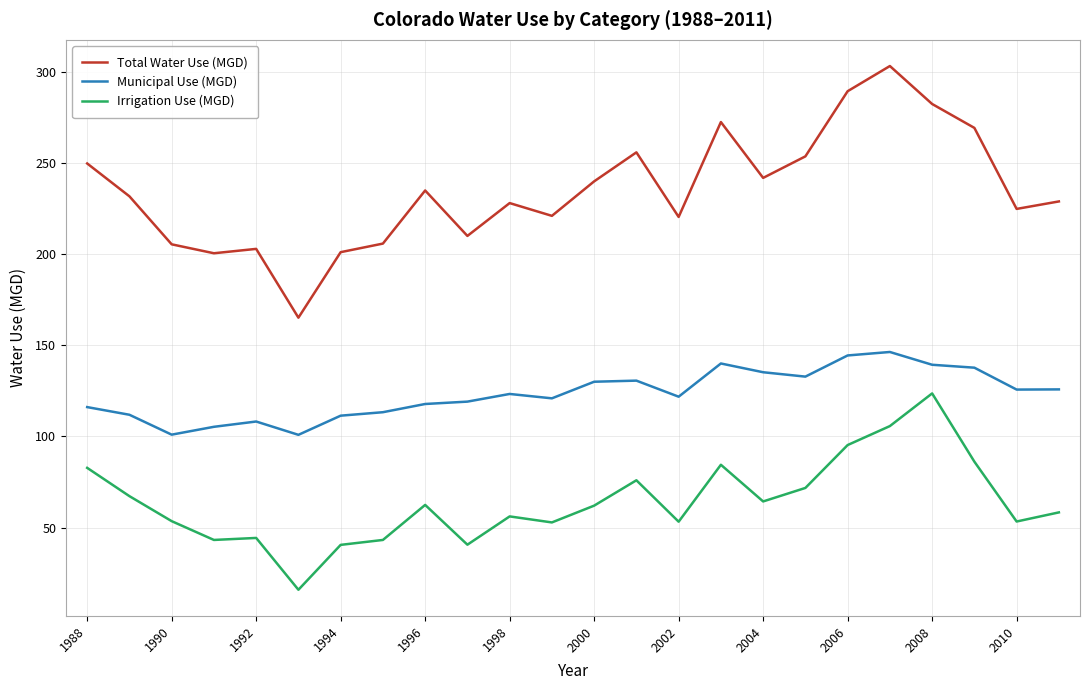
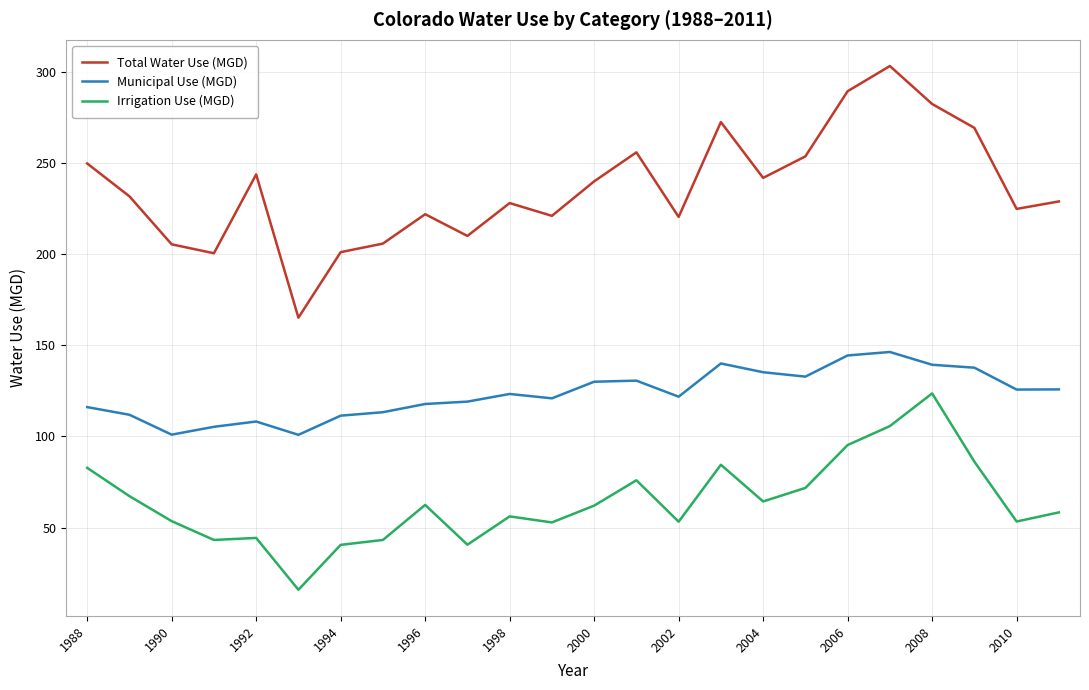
Total Water Use (MGD), 1992: 203 -> 244
Total Water Use (MGD), 1996: 235 -> 222
